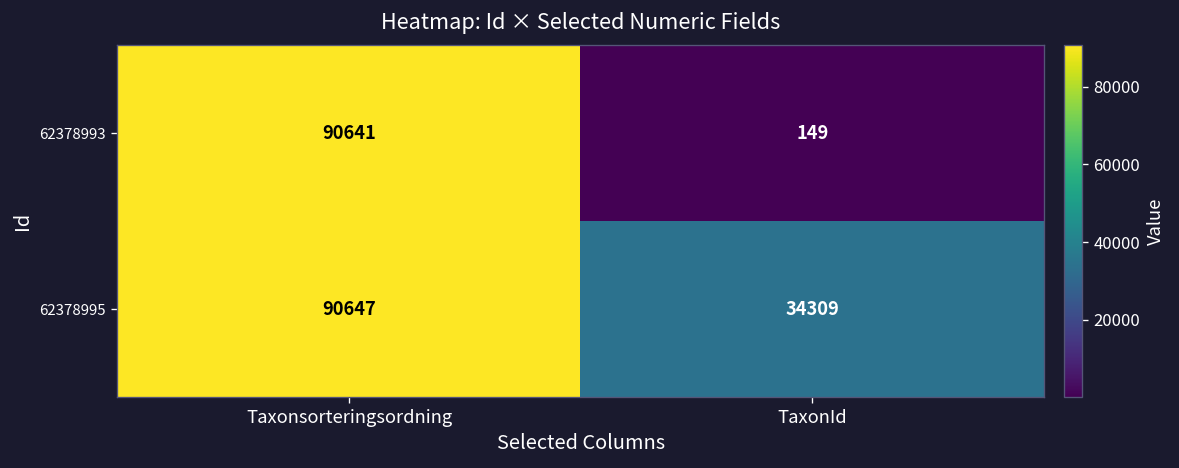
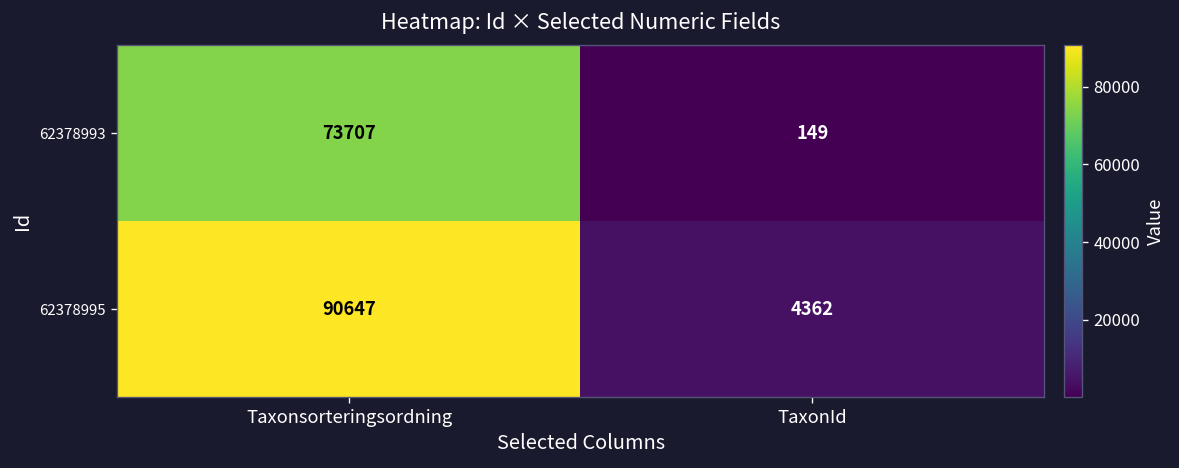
62378993, Taxonsorteringsordning: 90641 -> 73707
62378995, TaxonId: 34309 -> 4362
